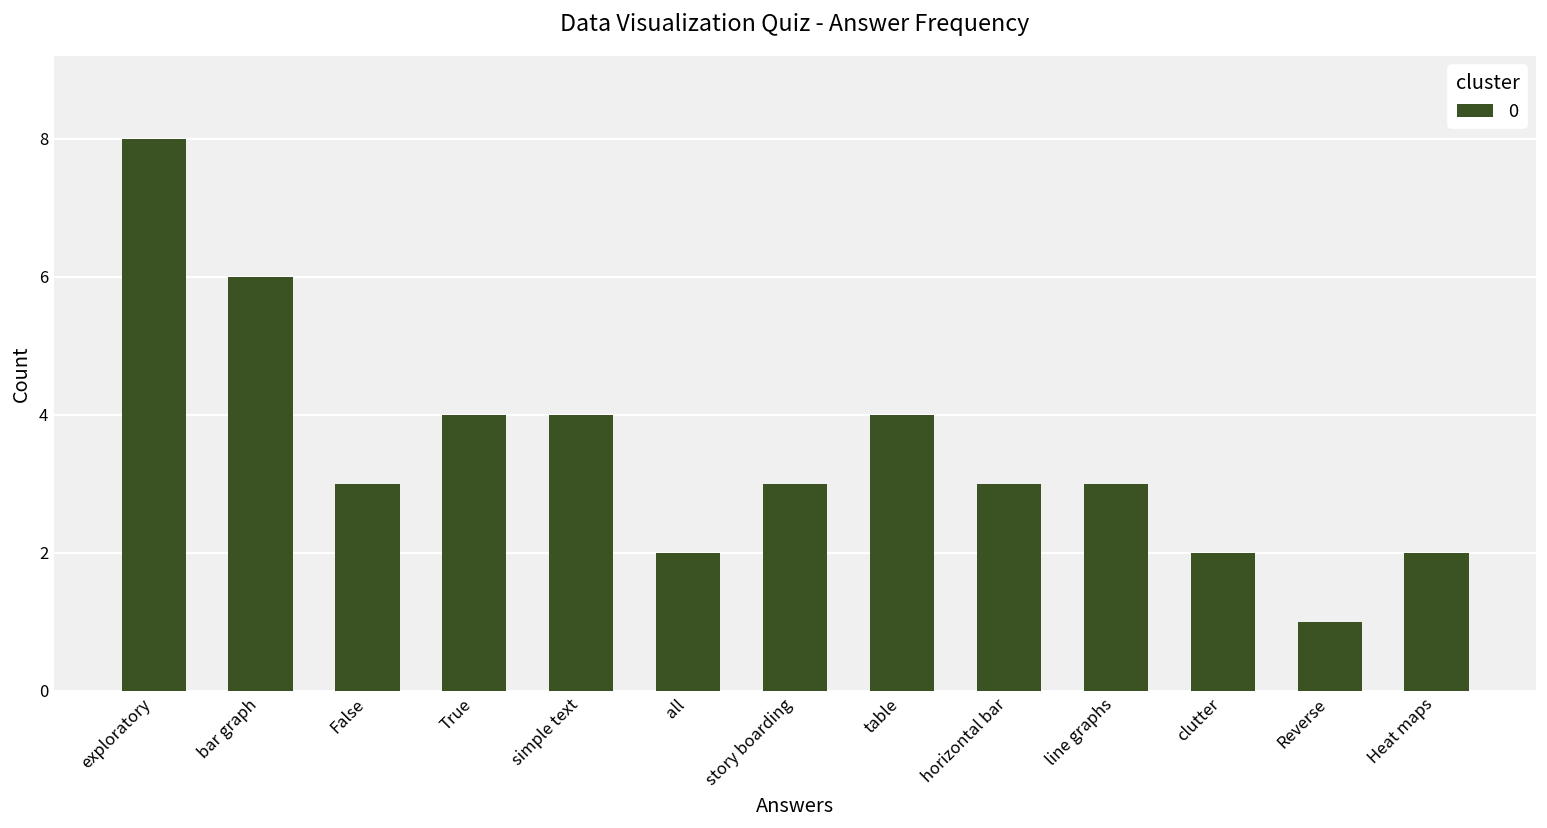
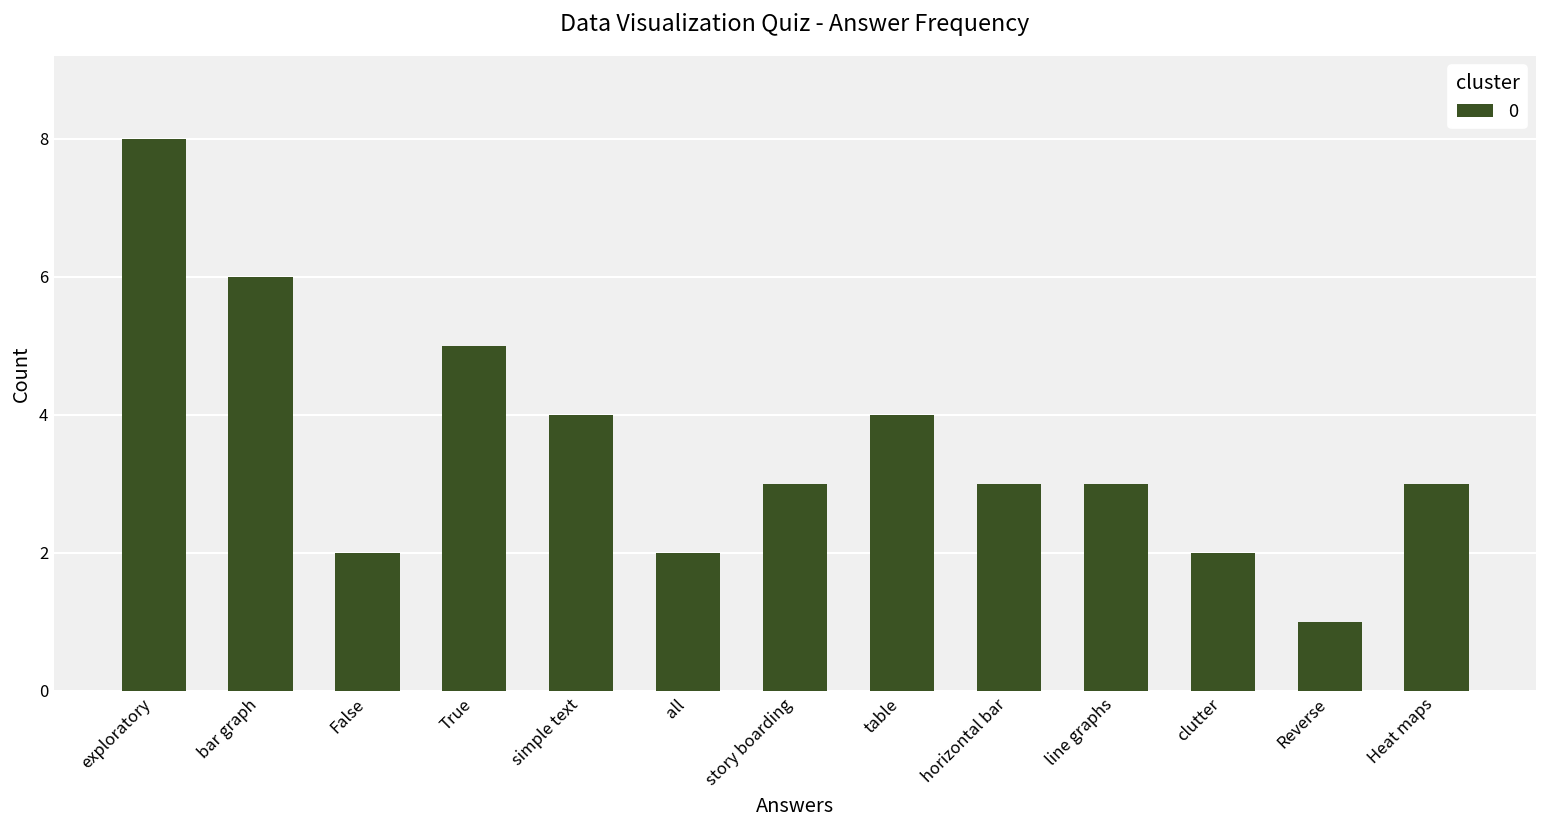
False: 3 -> 2
True: 4 -> 5
Heat maps: 2 -> 3
